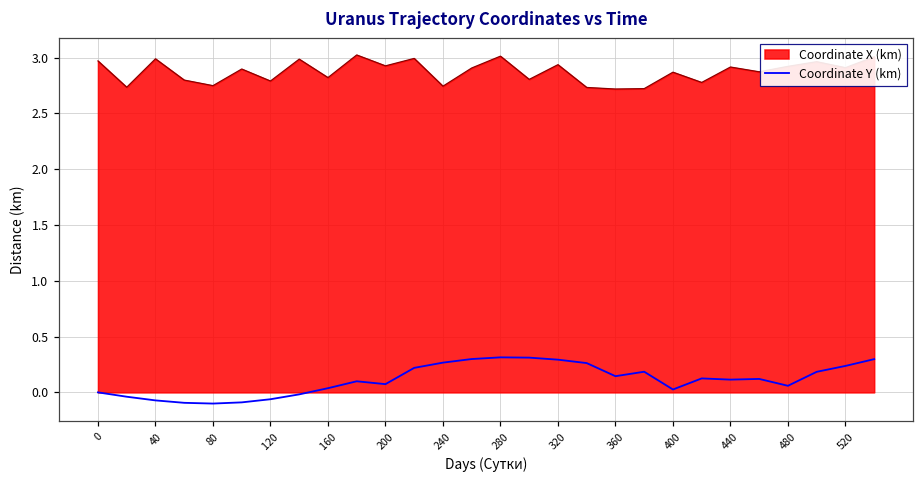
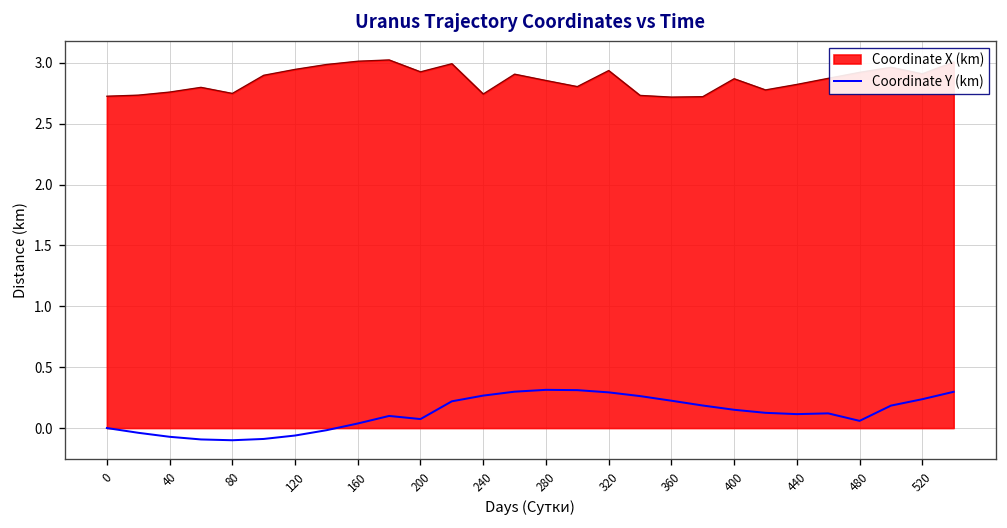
Coordinate X (km), 0: 2.97 -> 2.73
Coordinate X (km), 40: 2.99 -> 2.76
Coordinate X (km), 120: 2.79 -> 2.95
Coordinate X (km), 160: 2.82 -> 3.01
Coordinate X (km), 280: 3.01 -> 2.85
Coordinate Y (km), 360: 0.15 -> 0.22
Coordinate Y (km), 400: 0.03 -> 0.15
Coordinate X (km), 440: 2.91 -> 2.82
